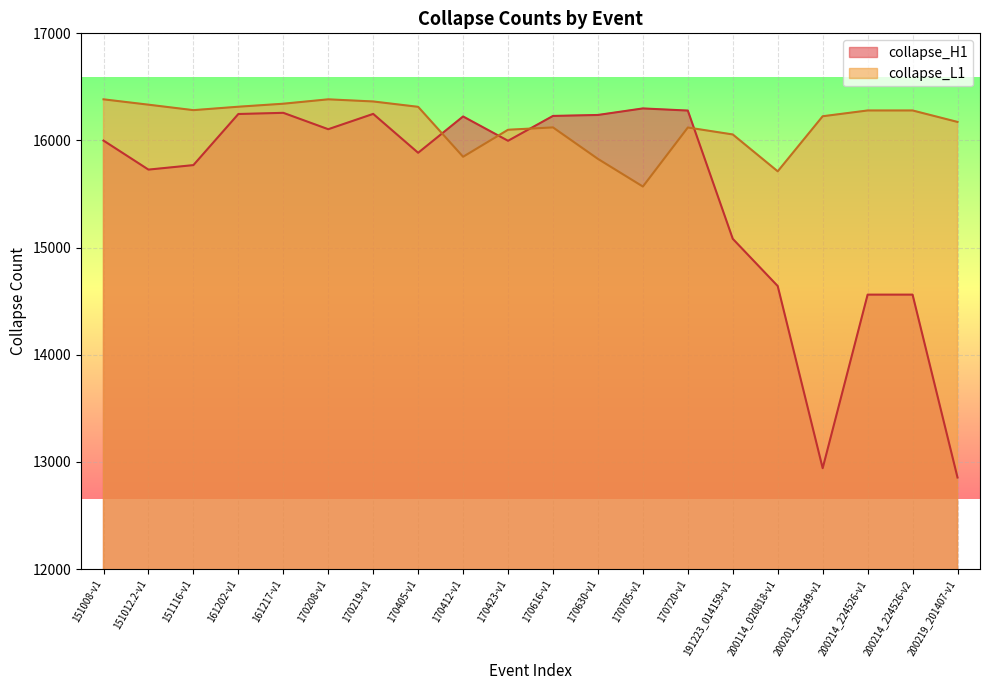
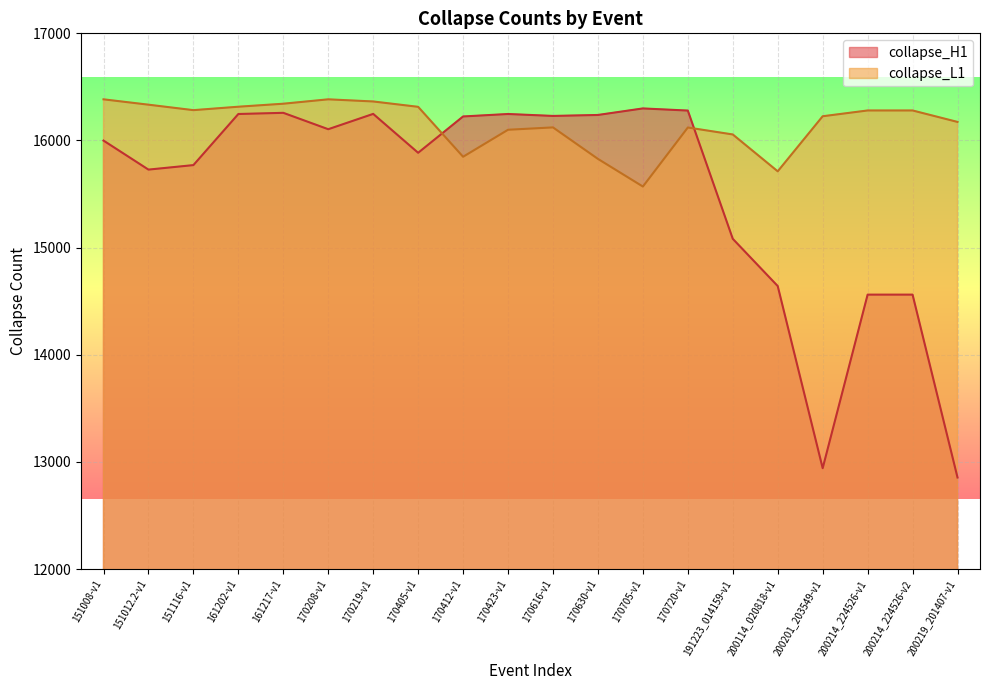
collapse_H1, 170423-v1: 16000 -> 16250
